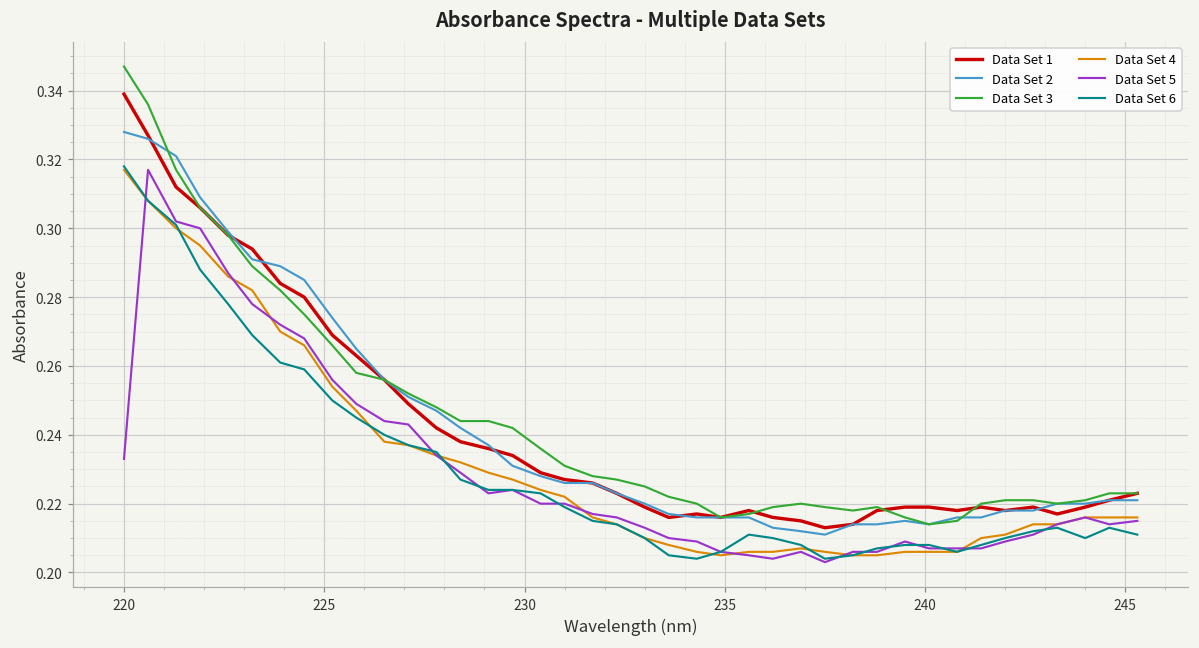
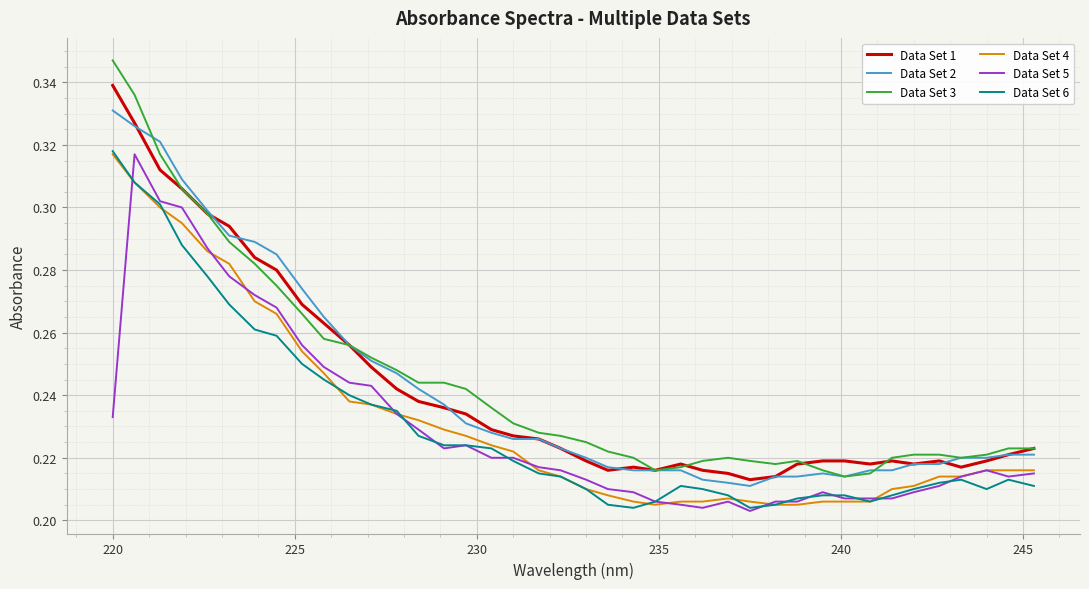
Data Set 2, 220: 0.328 -> 0.331
